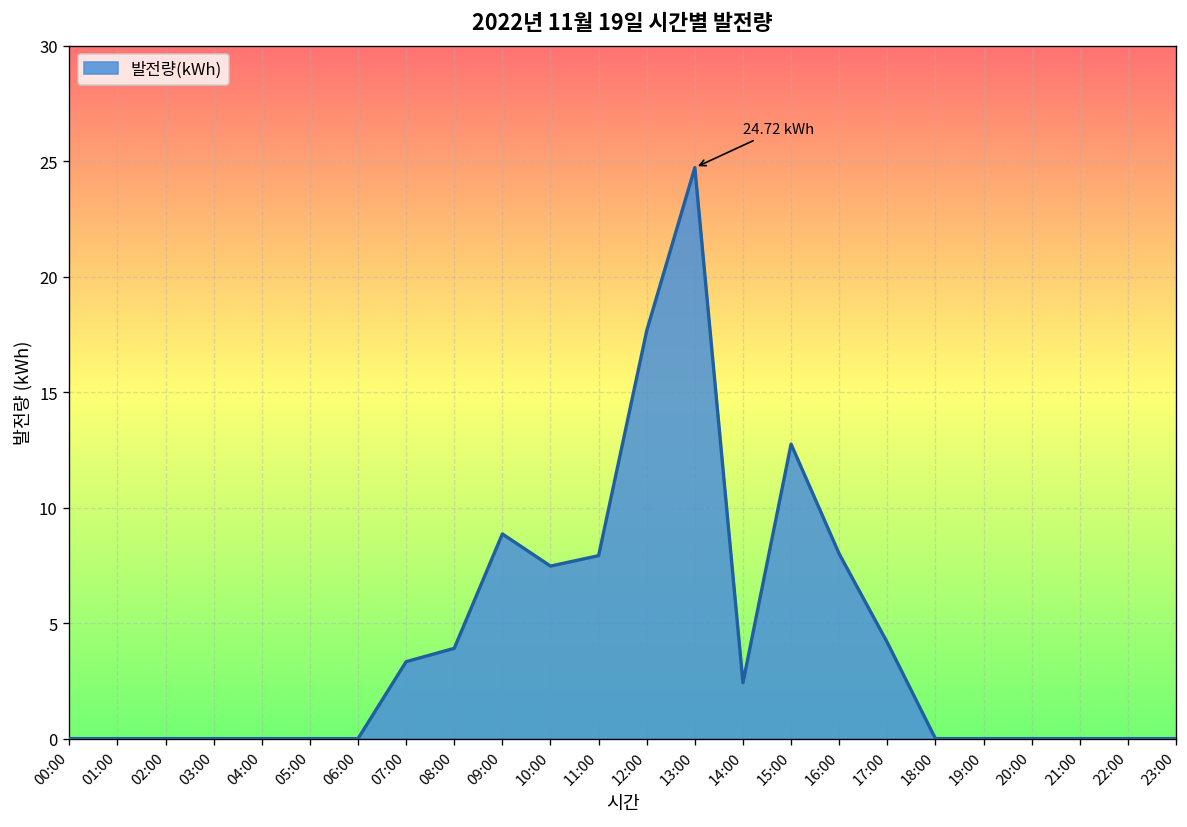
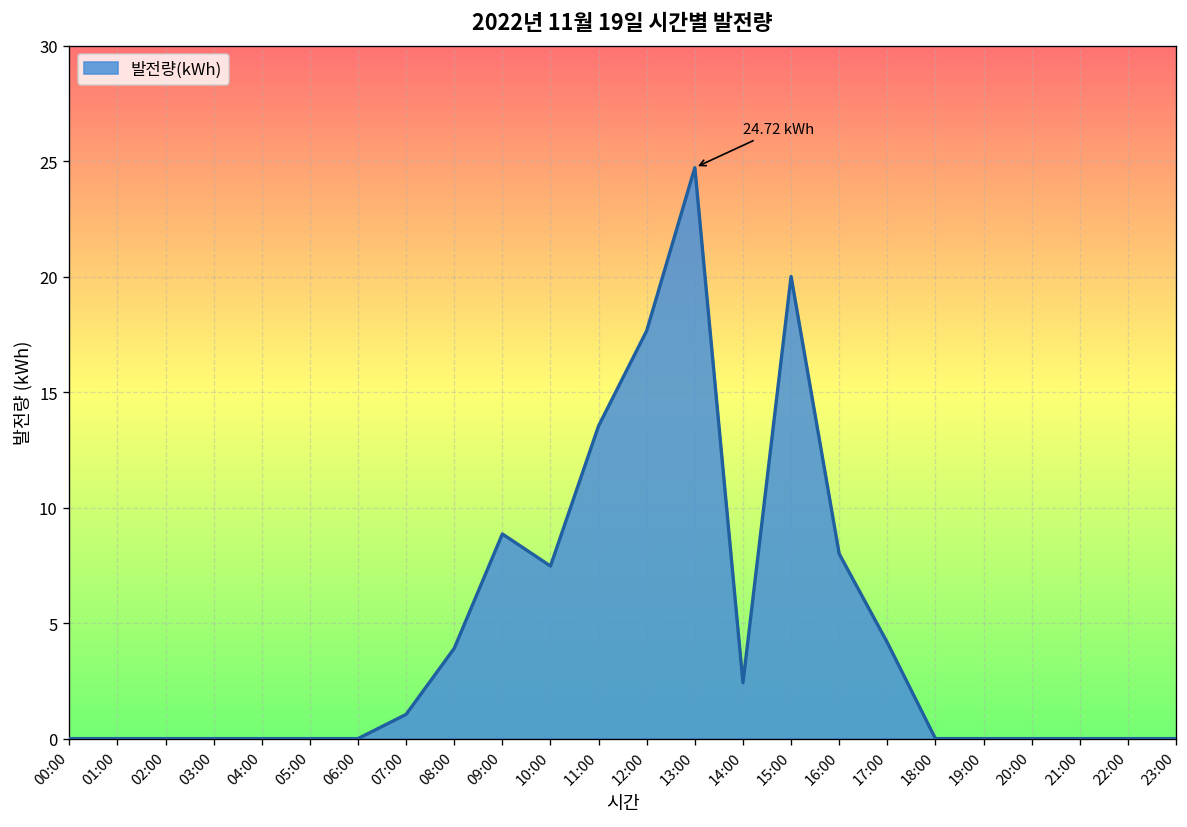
07:00: 3.3 -> 1.1
11:00: 7.9 -> 13.5
15:00: 12.8 -> 20.0
